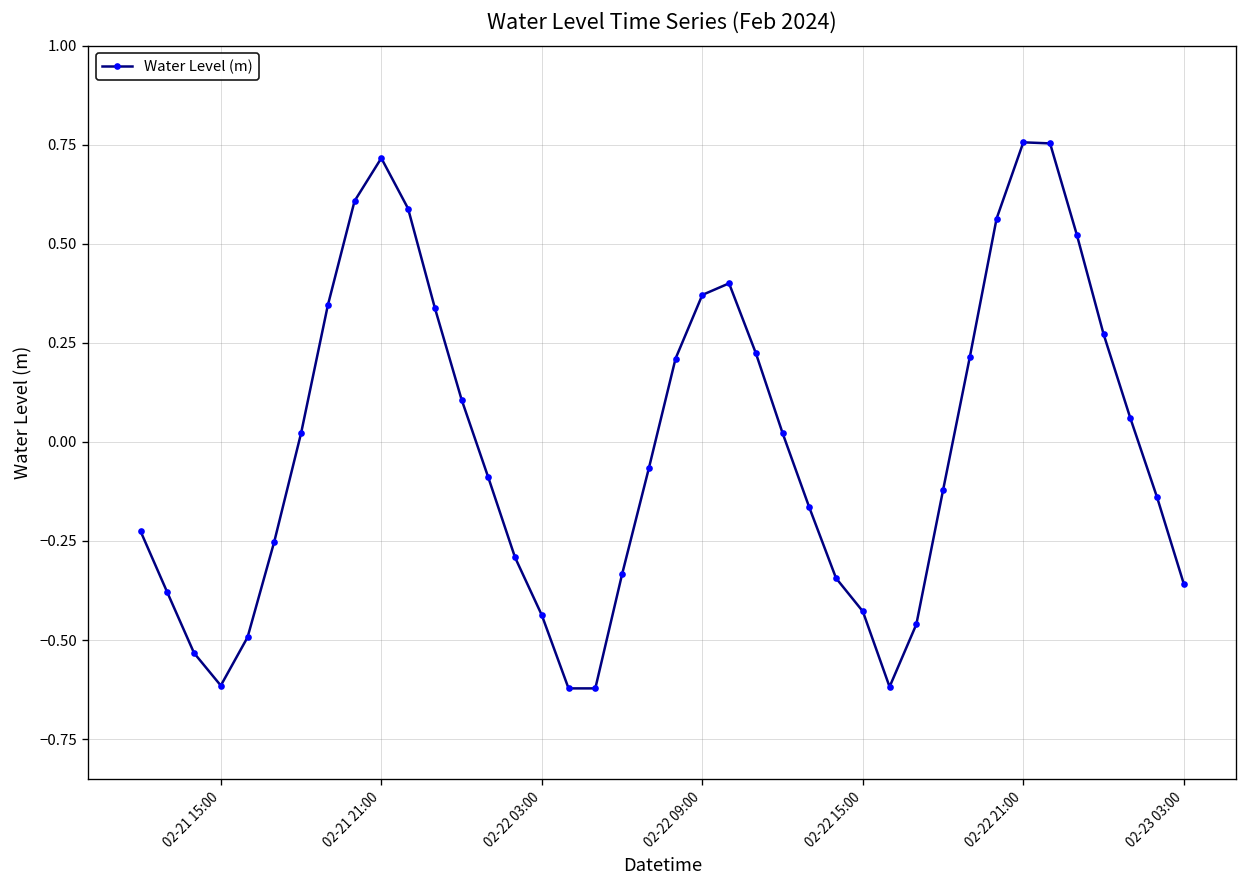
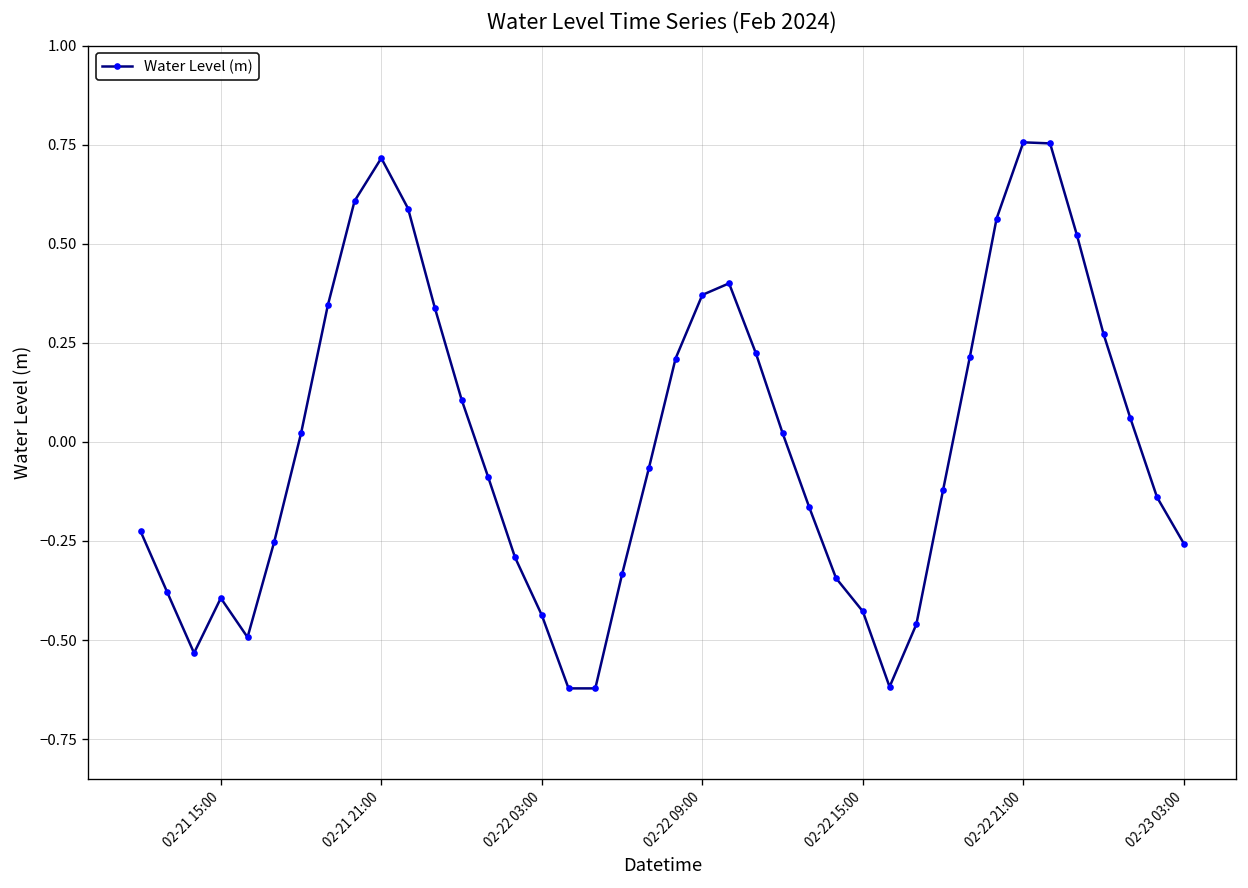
02-21 15:00: -0.61 -> -0.39
02-23 03:00: -0.36 -> -0.26
